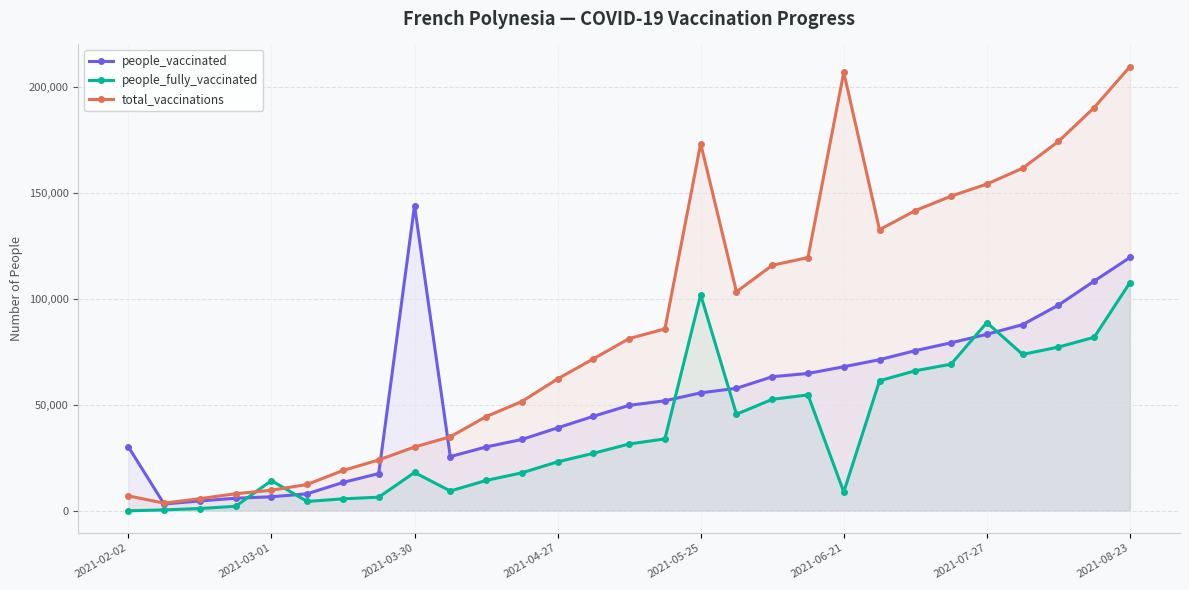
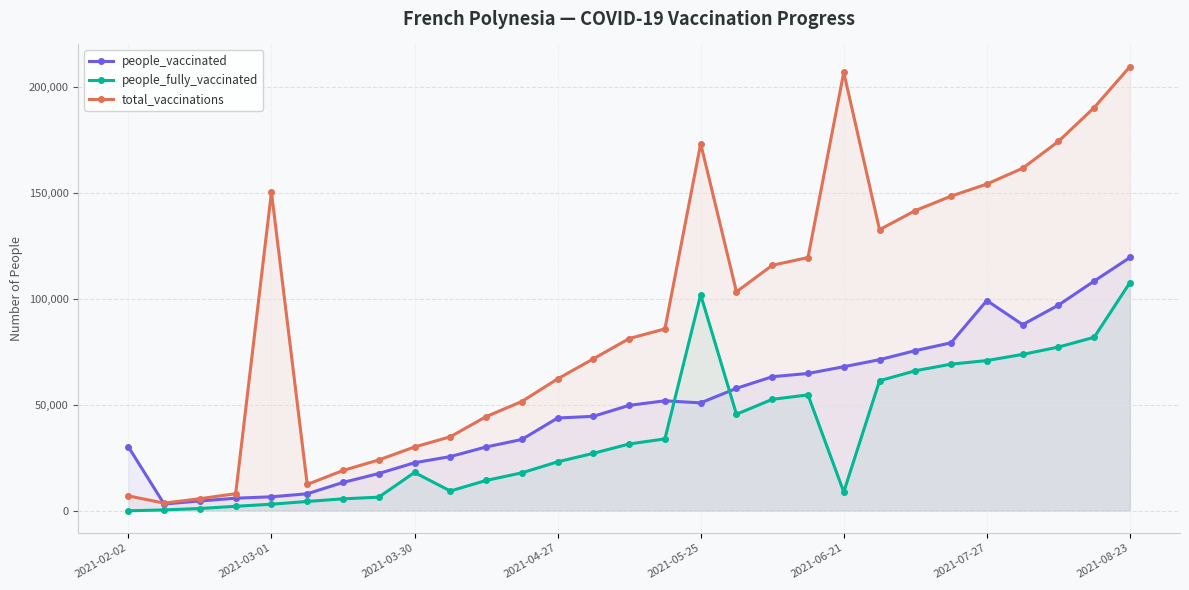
people_fully_vaccinated, 2021-03-01: 14,000 -> 3,000
total_vaccinations, 2021-03-01: 10,000 -> 150,000
people_vaccinated, 2021-03-30: 144,000 -> 23,000
people_vaccinated, 2021-04-27: 39,000 -> 44,000
people_vaccinated, 2021-05-25: 56,000 -> 51,000
people_vaccinated, 2021-07-27: 83,000 -> 99,000
people_fully_vaccinated, 2021-07-27: 89,000 -> 71,000
